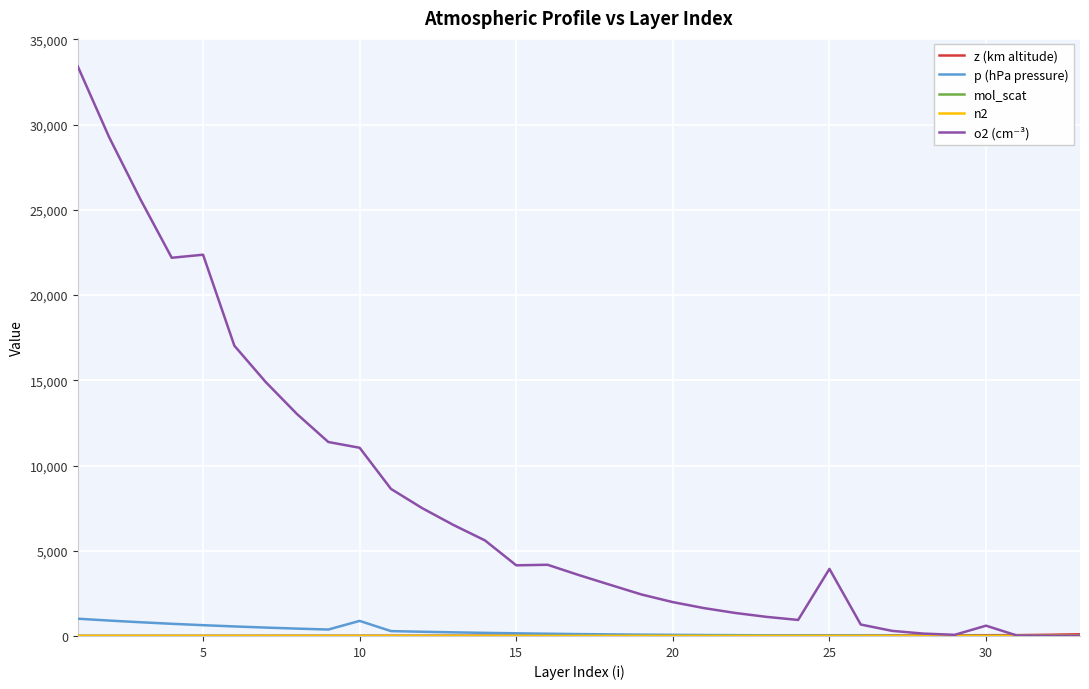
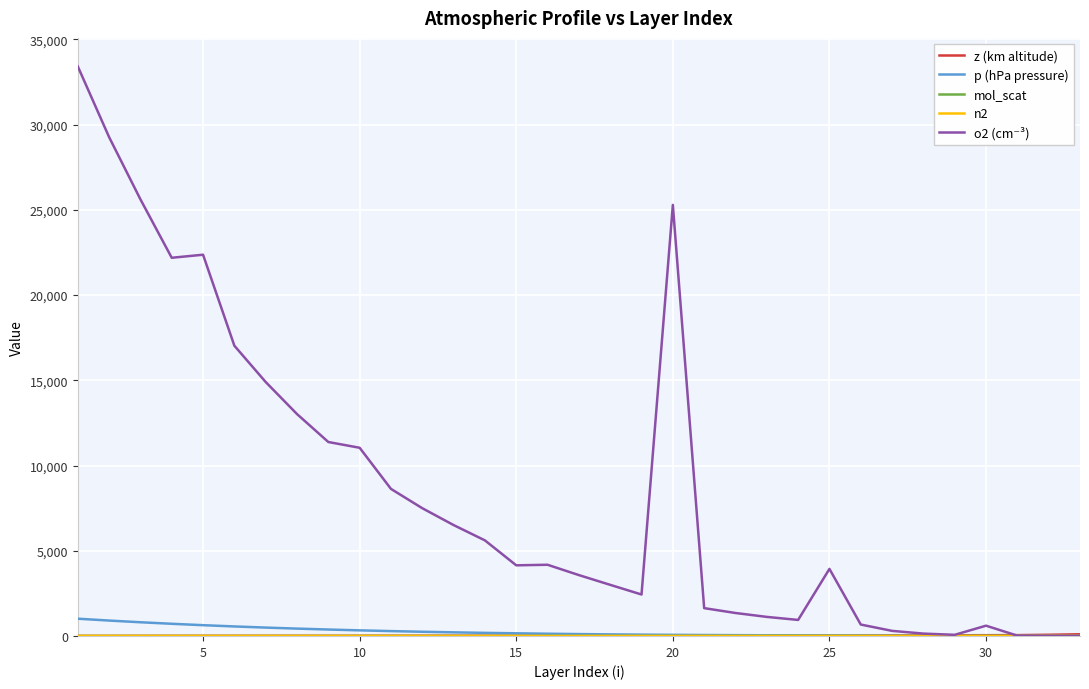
p (hPa pressure), 10: 900 -> 300
o2 (cm⁻³), 20: 2,000 -> 25,300
